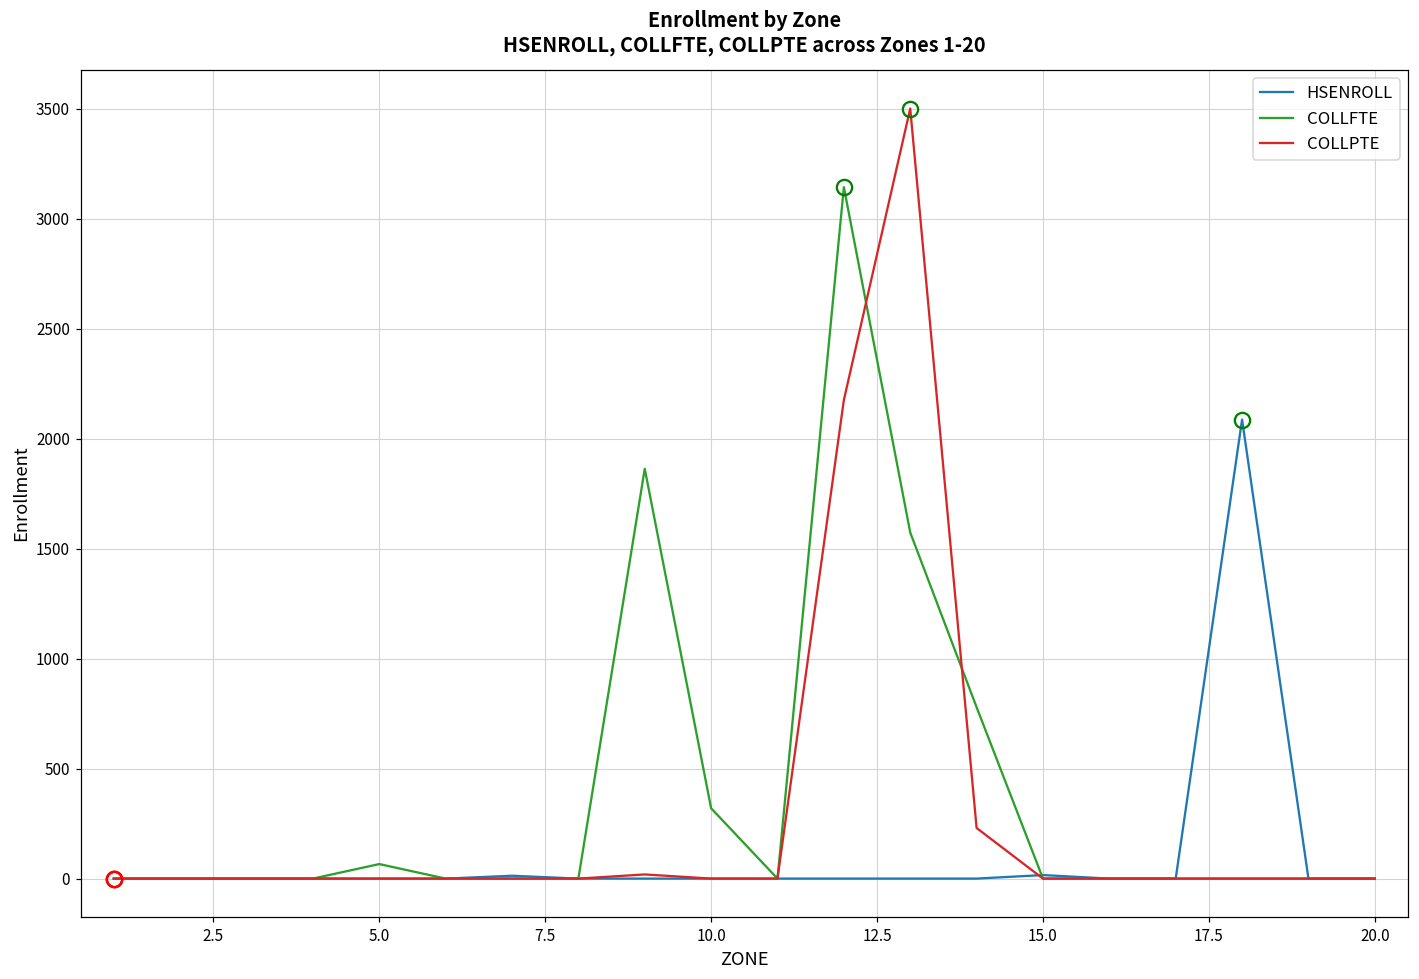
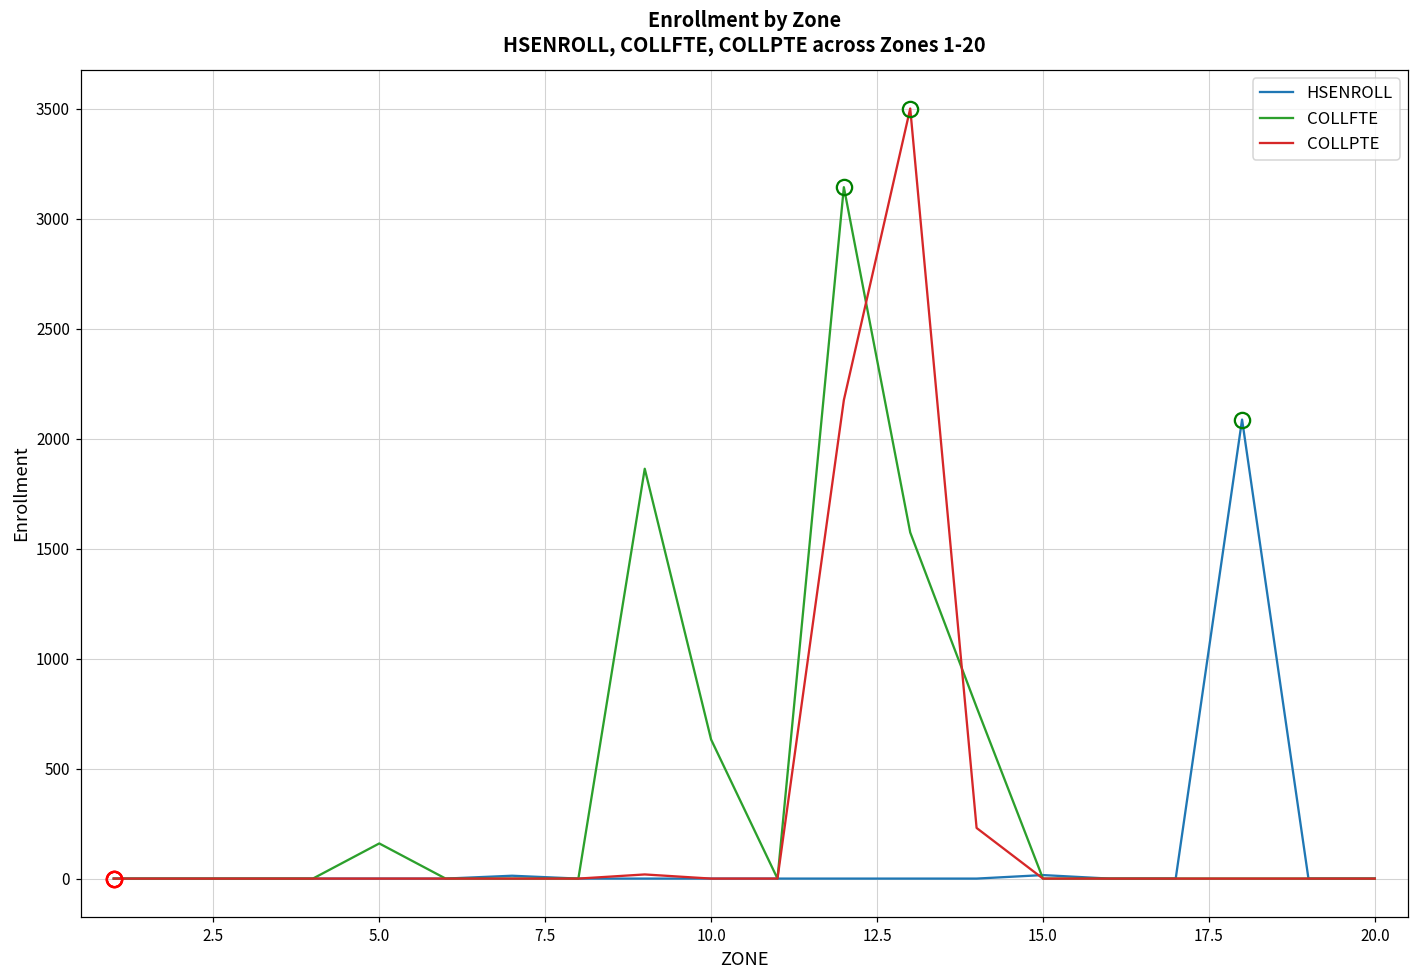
COLLFTE, 5.0: 70 -> 160
COLLFTE, 10.0: 320 -> 630
